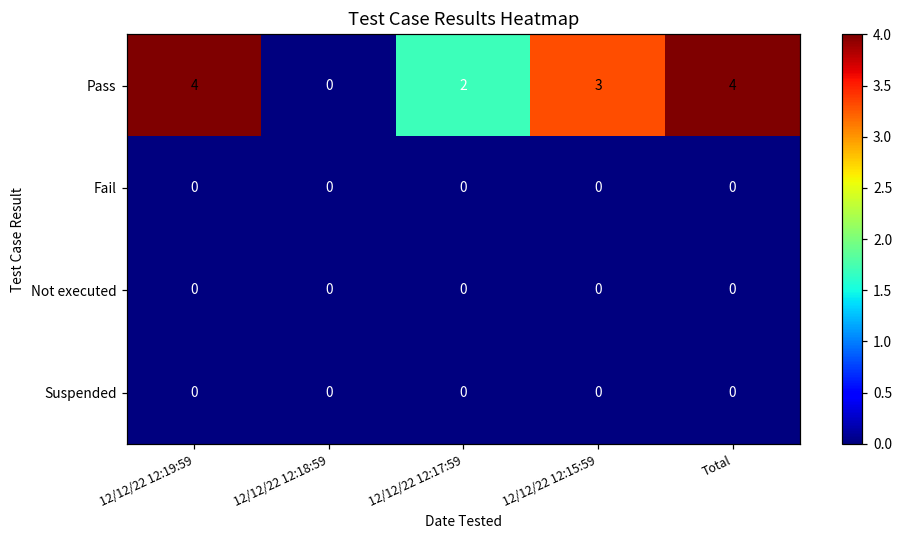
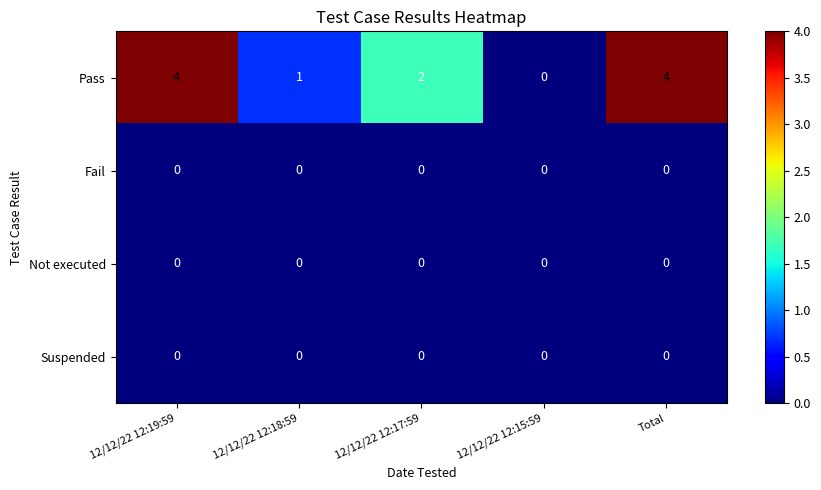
Pass, 12/12/22 12:18:59: 0 -> 1
Pass, 12/12/22 12:15:59: 3 -> 0
